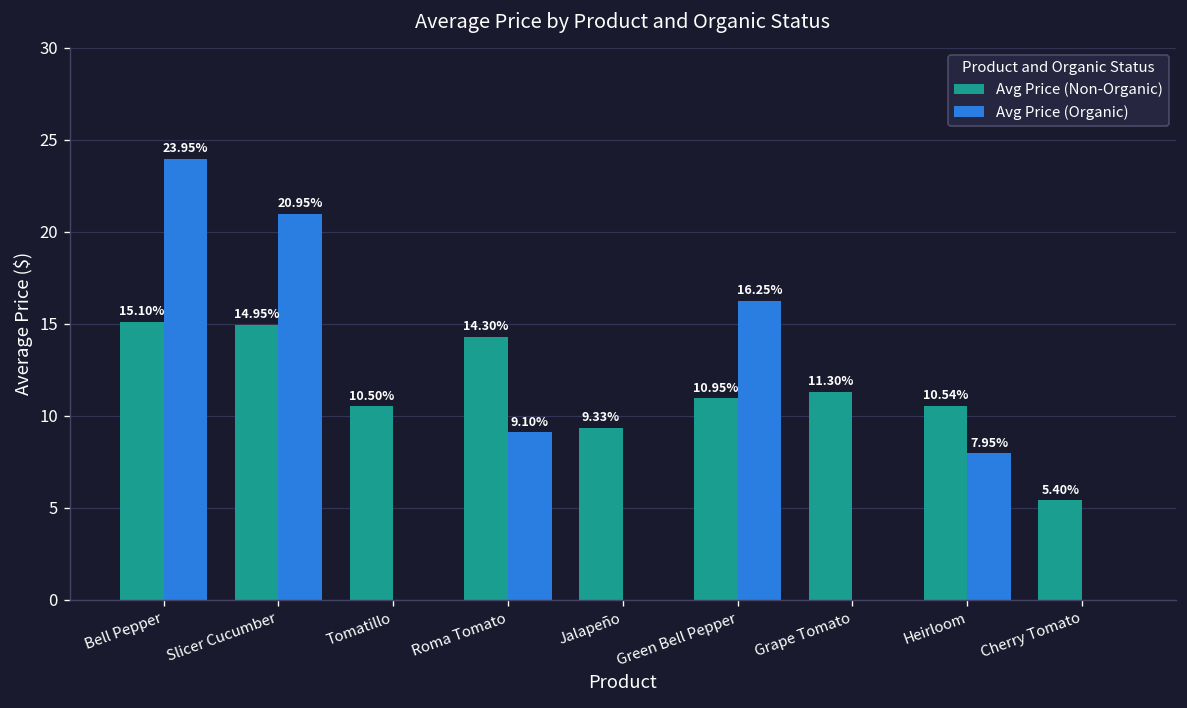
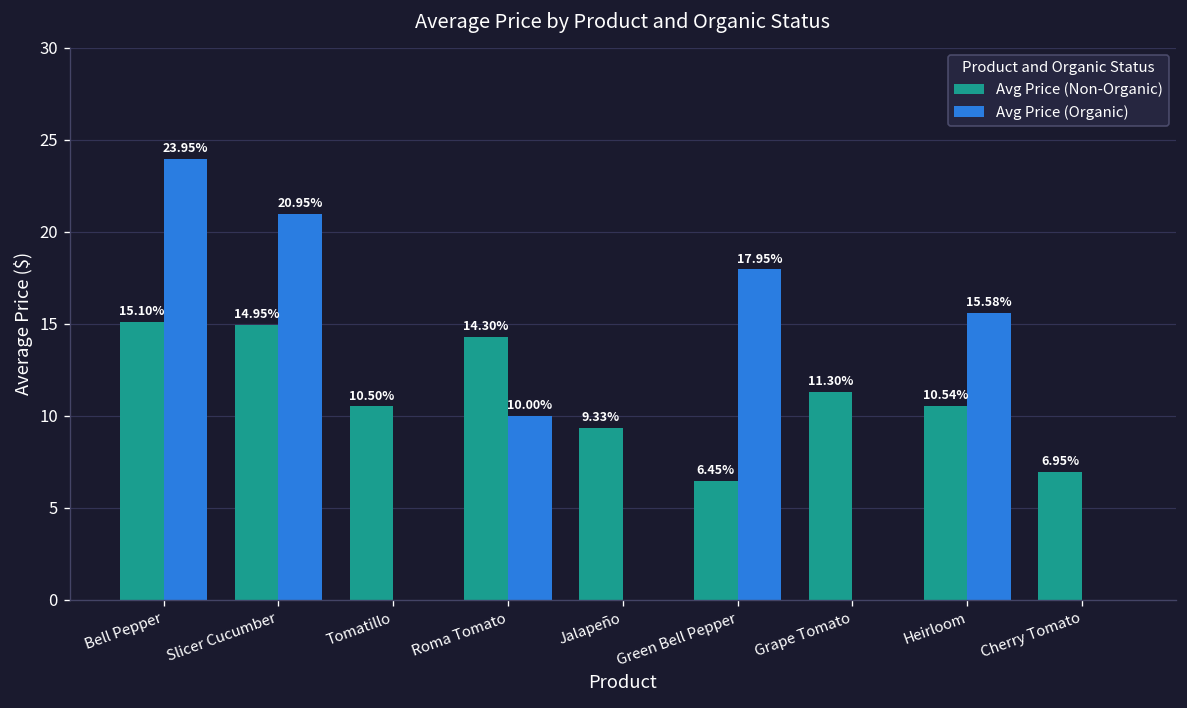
Avg Price (Organic), Roma Tomato: 9.10% -> 10.00%
Avg Price (Non-Organic), Green Bell Pepper: 10.95% -> 6.45%
Avg Price (Organic), Green Bell Pepper: 16.25% -> 17.95%
Avg Price (Organic), Heirloom: 7.95% -> 15.58%
Avg Price (Non-Organic), Cherry Tomato: 5.40% -> 6.95%
